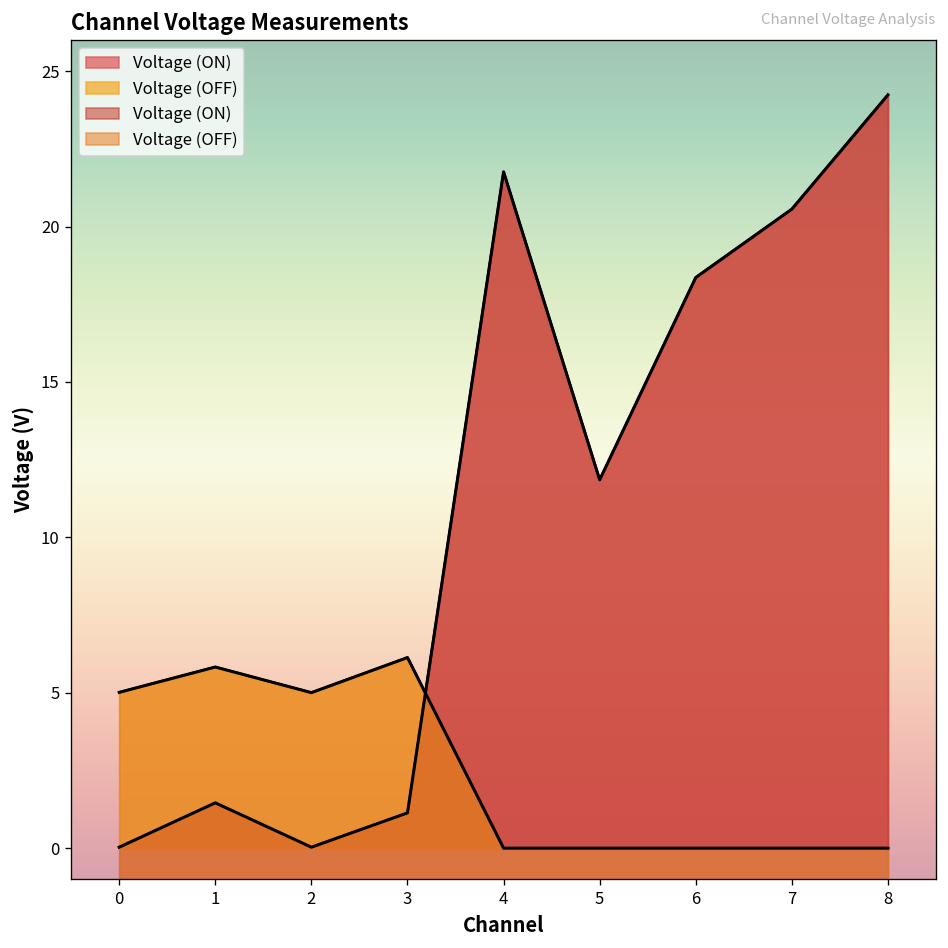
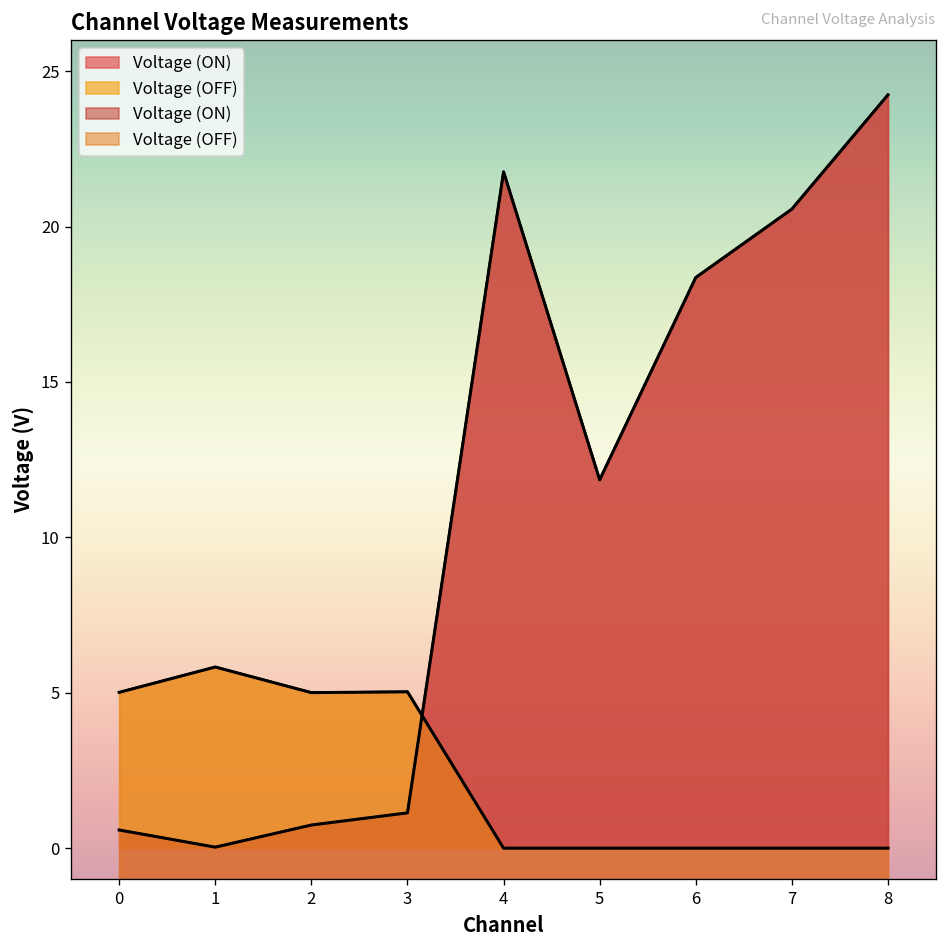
Voltage (ON), 0: 0.0 -> 0.6
Voltage (ON), 1: 1.5 -> 0.0
Voltage (ON), 2: 0.0 -> 0.7
Voltage (OFF), 3: 6.1 -> 5.0
